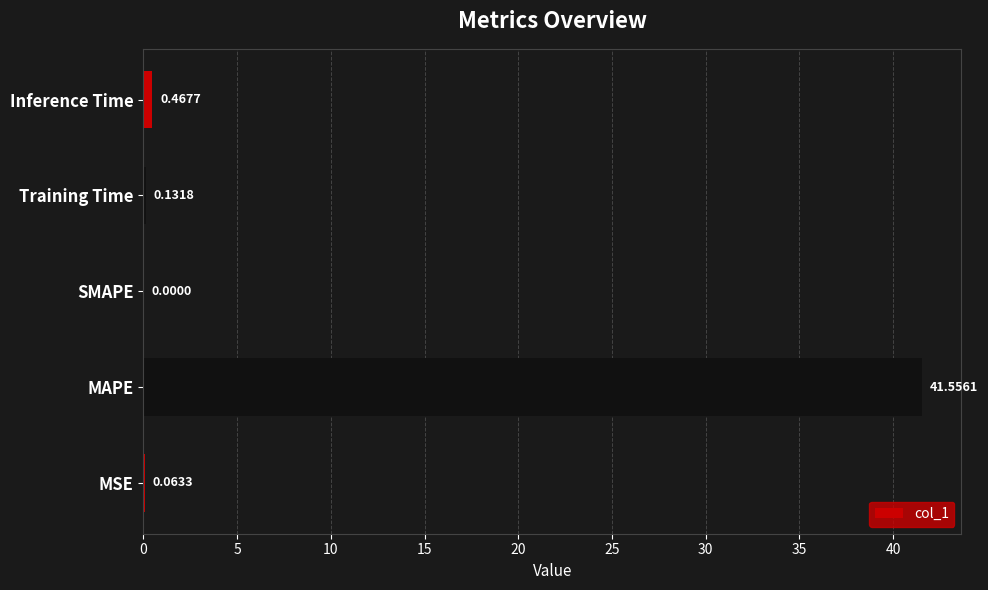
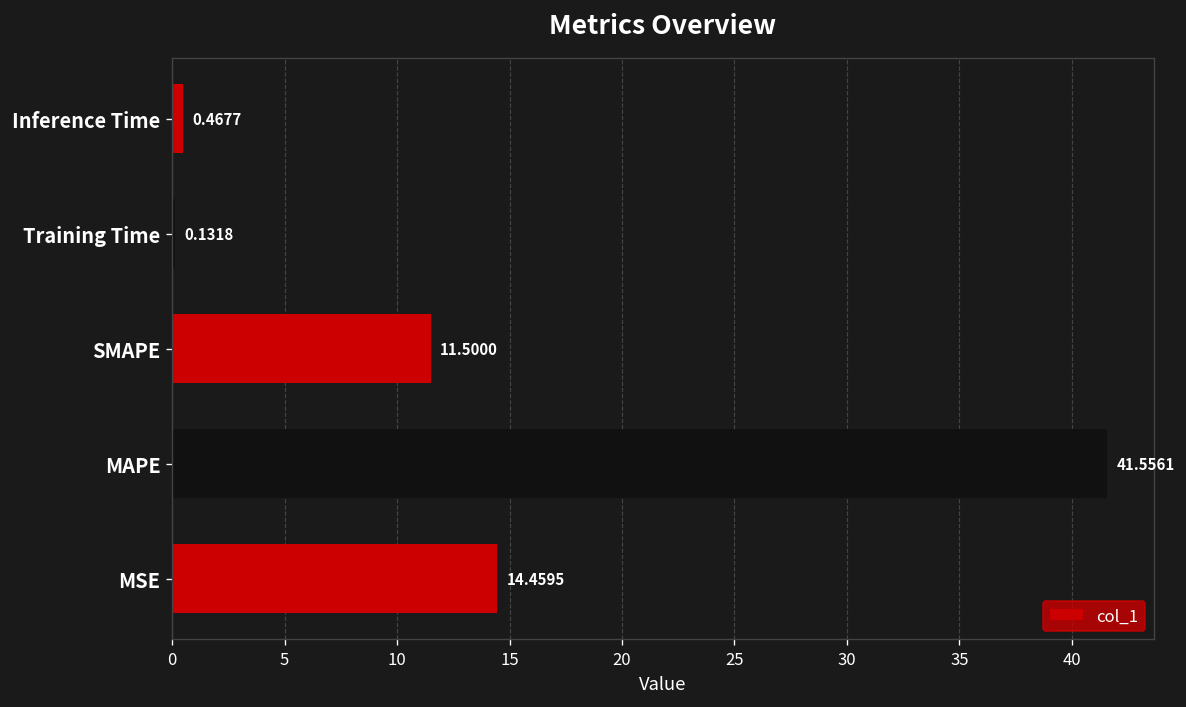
SMAPE: 0.0000 -> 11.5000
MSE: 0.0633 -> 14.4595
